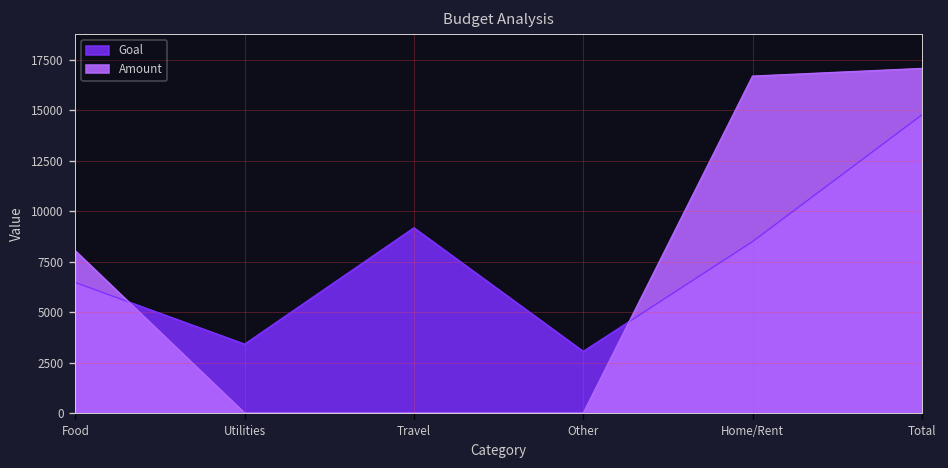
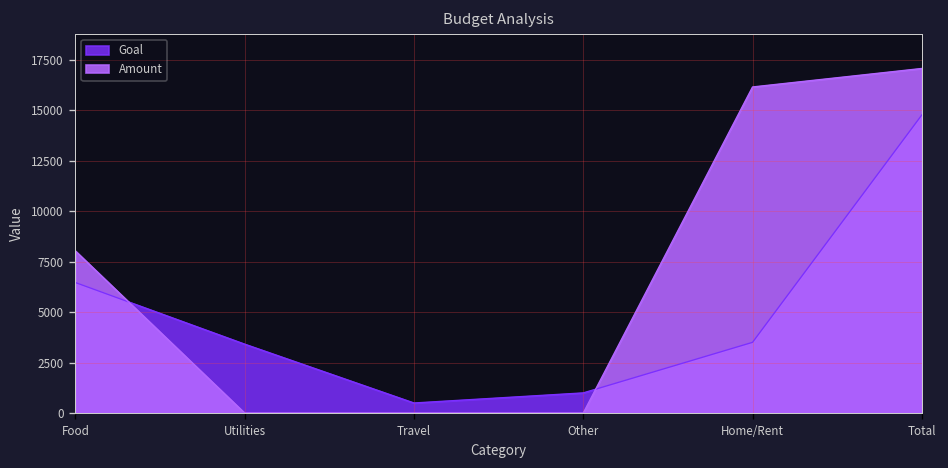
Goal, Travel: 9200 -> 500
Goal, Other: 3100 -> 1000
Goal, Home/Rent: 8500 -> 3500
Amount, Home/Rent: 16700 -> 16200
